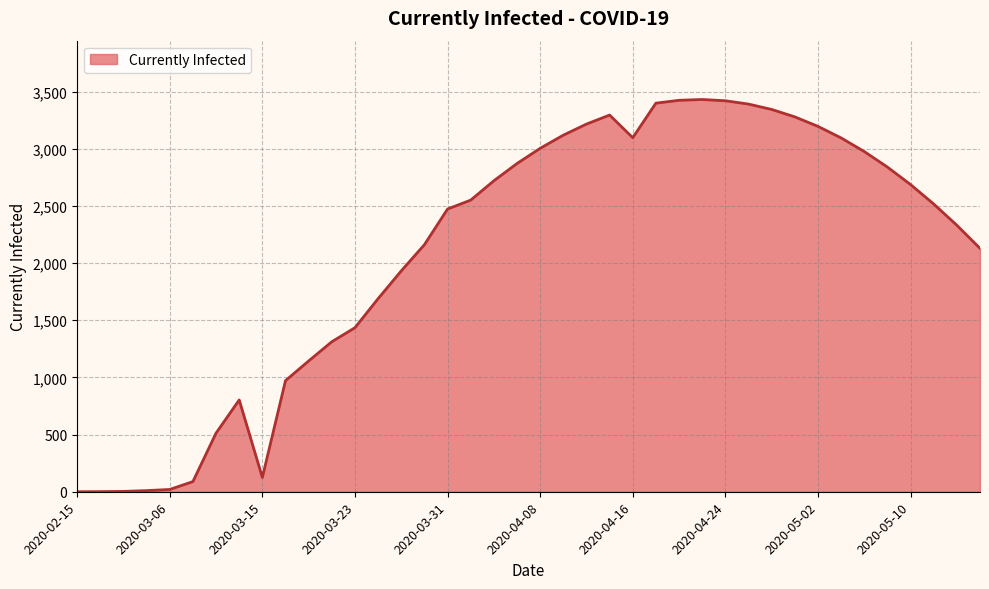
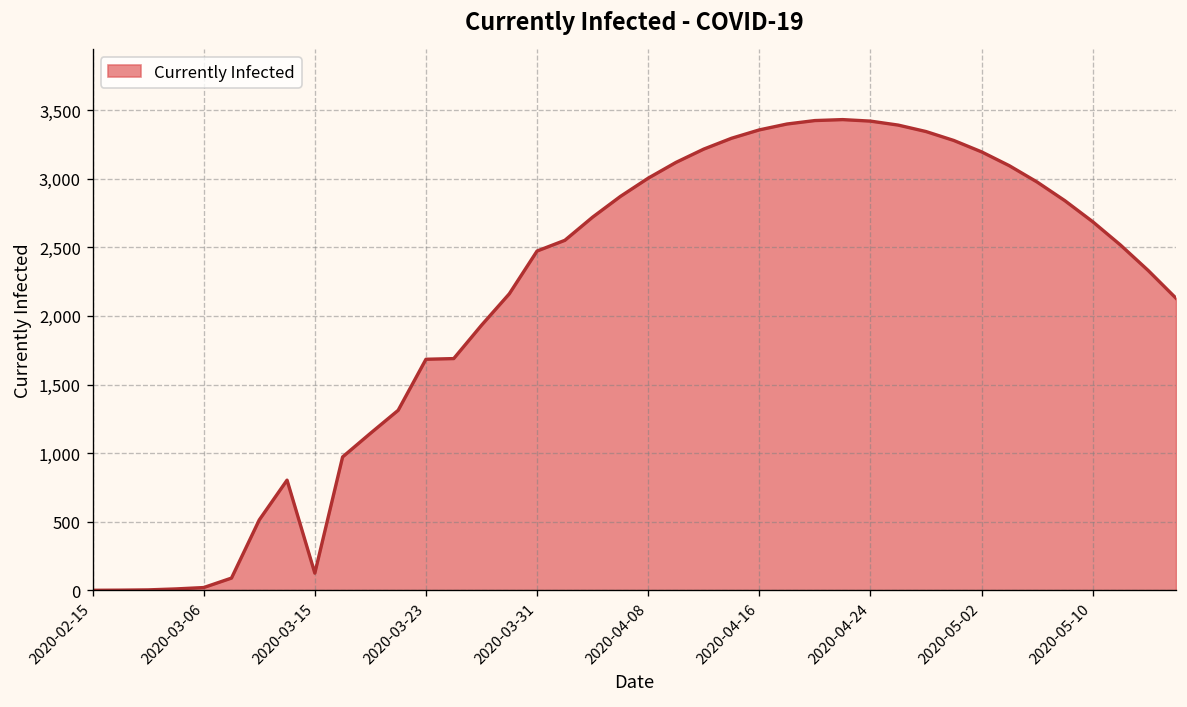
2020-03-23: 1,440 -> 1,680
2020-04-16: 3,100 -> 3,360
